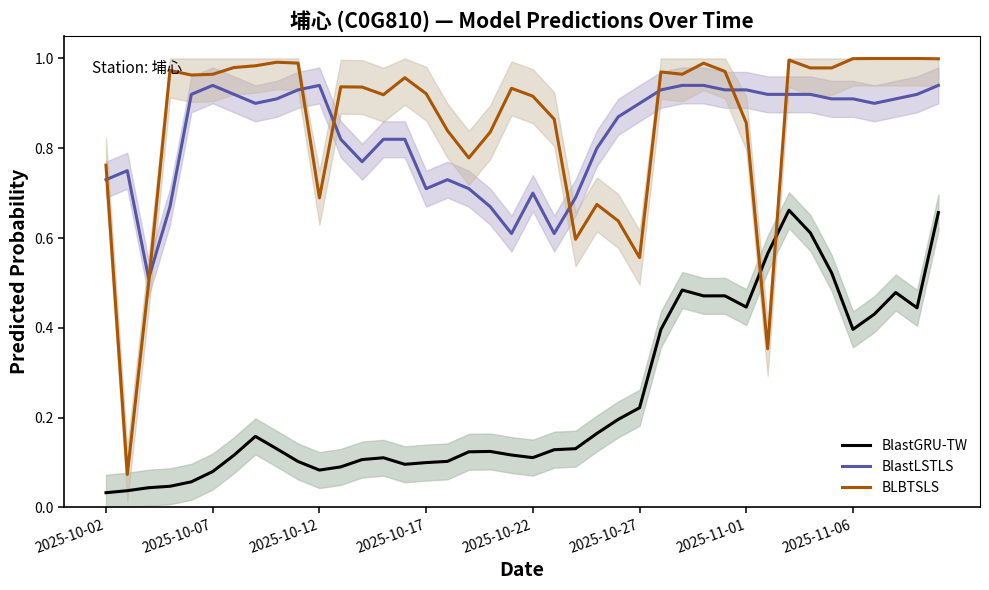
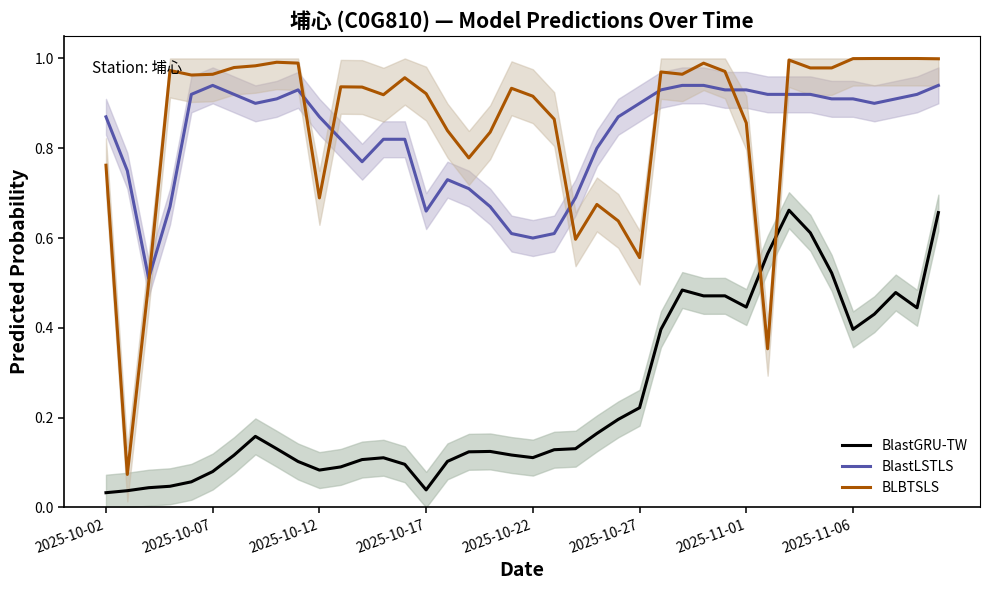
BlastLSTLS, 2025-10-02: 0.73 -> 0.87
BlastLSTLS, 2025-10-12: 0.94 -> 0.87
BlastGRU-TW, 2025-10-17: 0.10 -> 0.04
BlastLSTLS, 2025-10-17: 0.71 -> 0.66
BlastLSTLS, 2025-10-22: 0.7 -> 0.6
